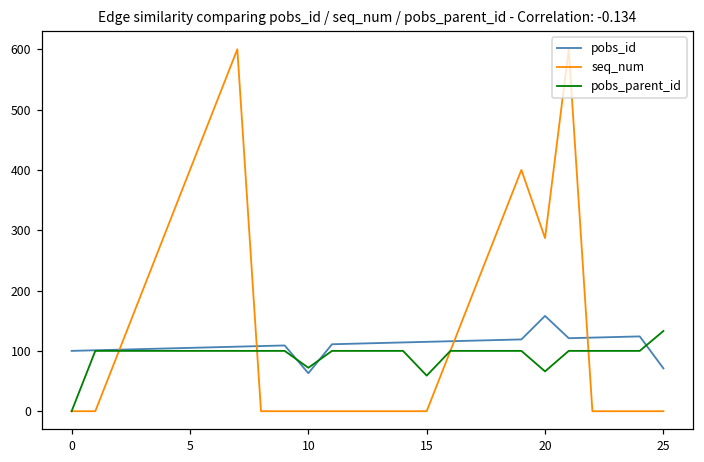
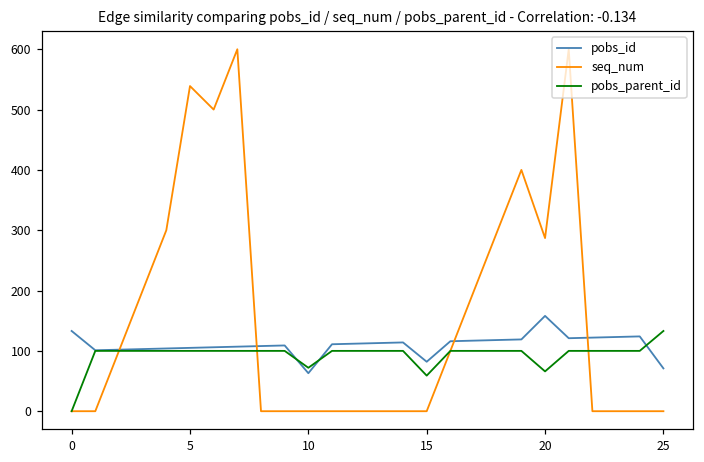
pobs_id, 0: 100 -> 130
seq_num, 5: 400 -> 540
pobs_id, 15: 120 -> 80
